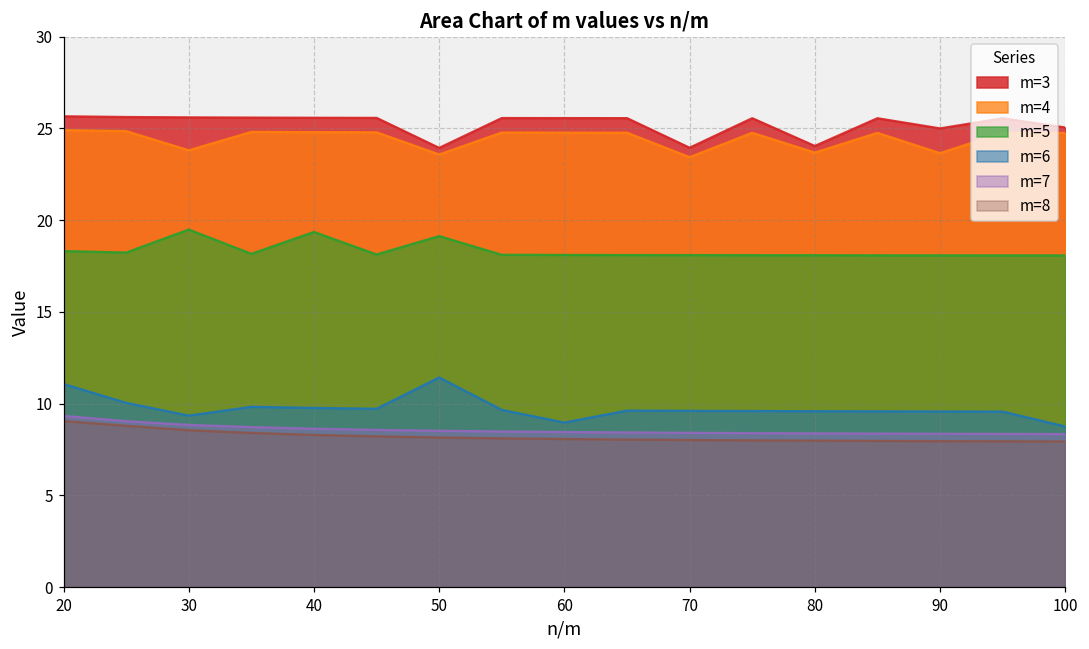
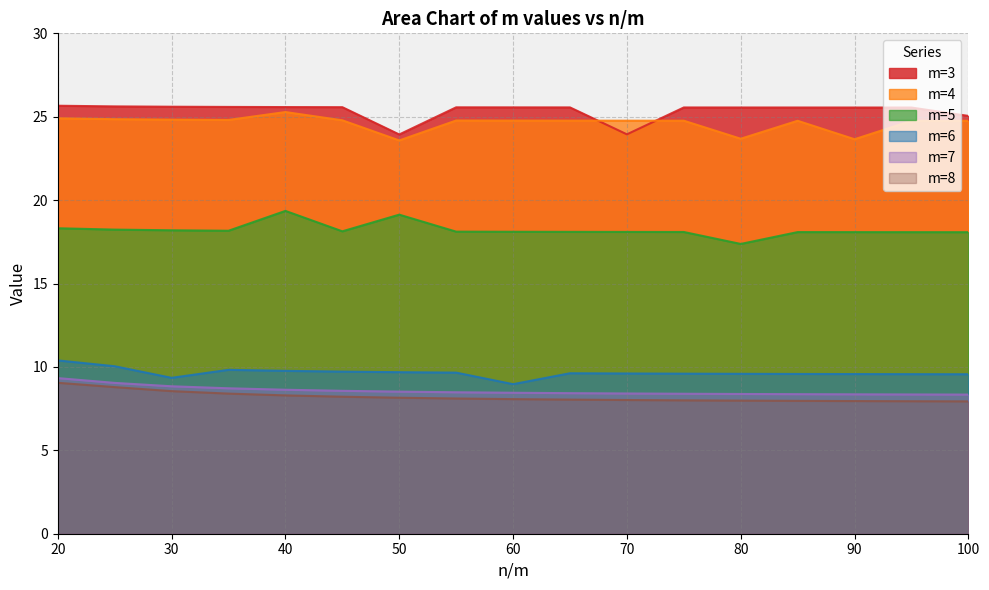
m=6, 20: 11.1 -> 10.4
m=4, 30: 23.8 -> 24.8
m=5, 30: 19.5 -> 18.2
m=4, 40: 24.8 -> 25.3
m=6, 50: 11.4 -> 9.7
m=4, 70: 23.4 -> 24.8
m=3, 80: 24.0 -> 25.6
m=5, 80: 18.1 -> 17.4
m=3, 90: 25.0 -> 25.6
m=6, 100: 8.8 -> 9.6
